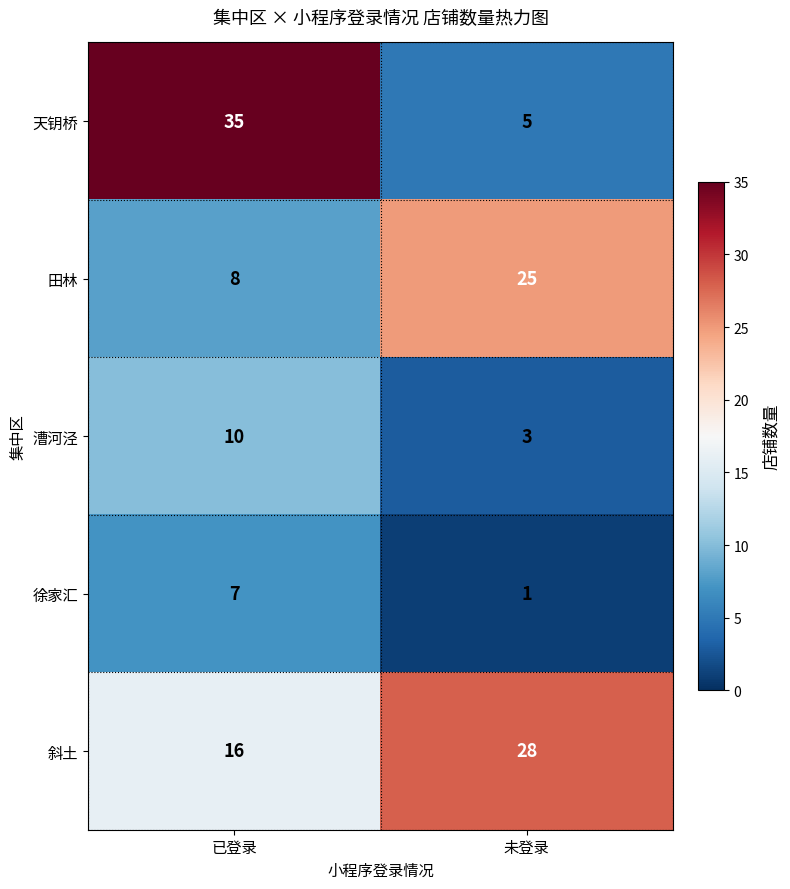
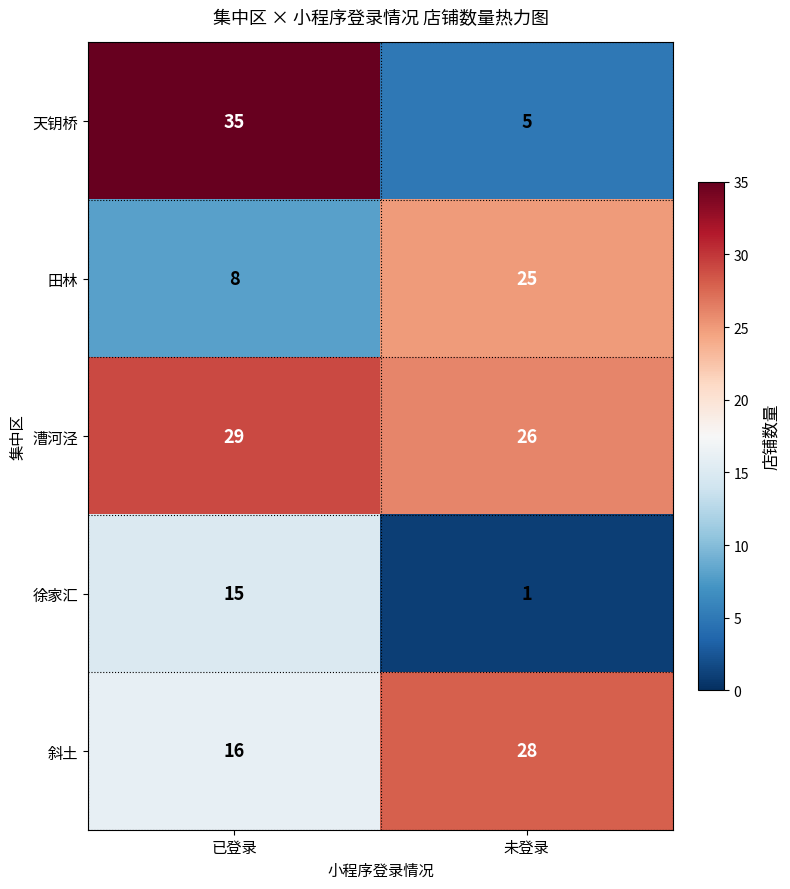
漕河泾, 已登录: 10 -> 29
漕河泾, 未登录: 3 -> 26
徐家汇, 已登录: 7 -> 15
